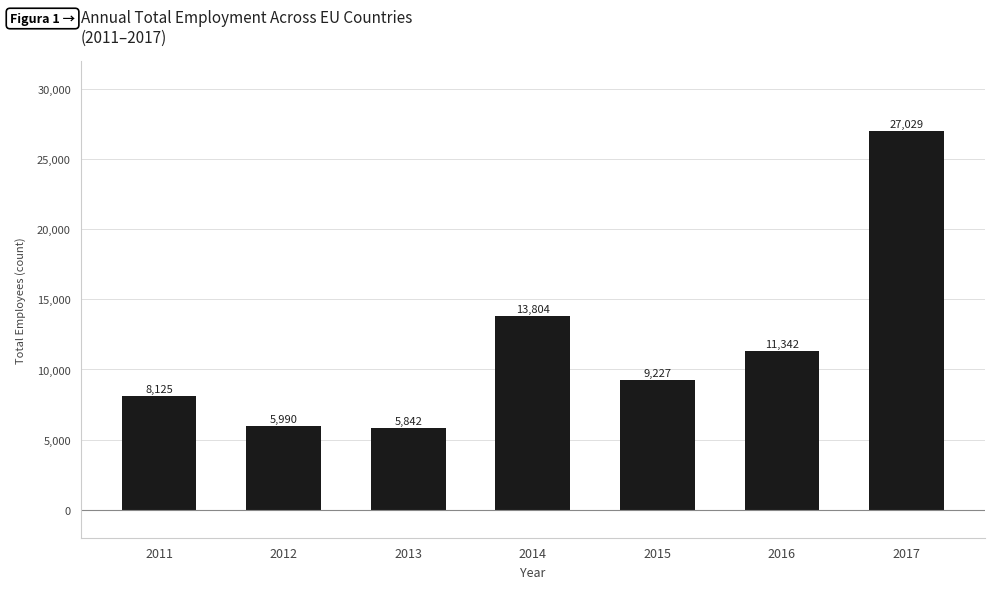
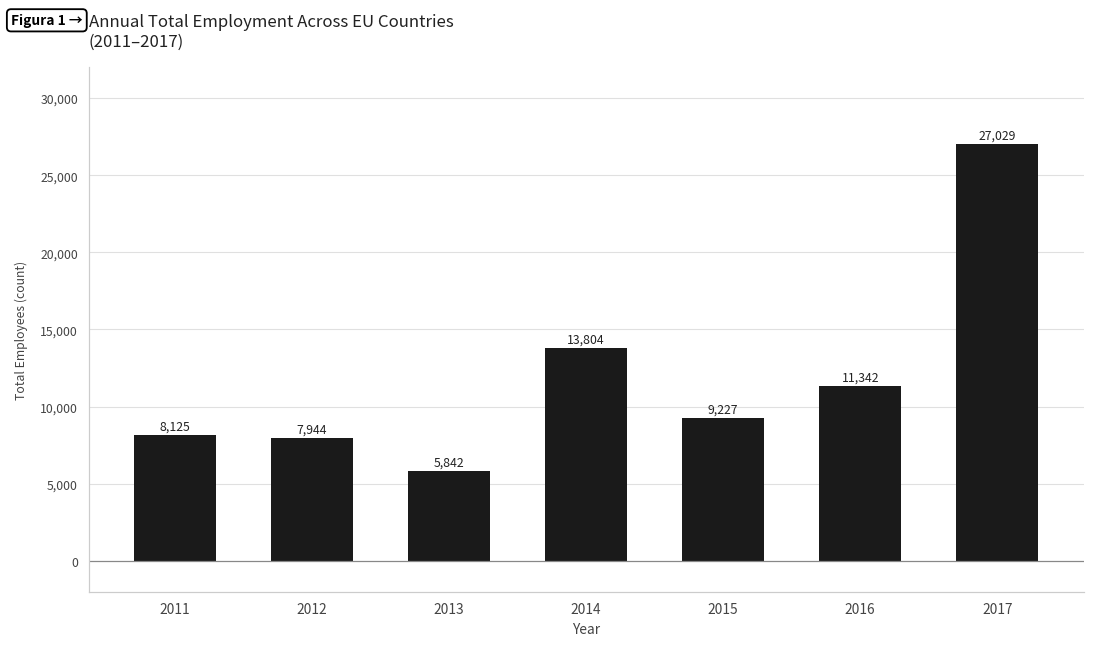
2012: 5,990 -> 7,944
